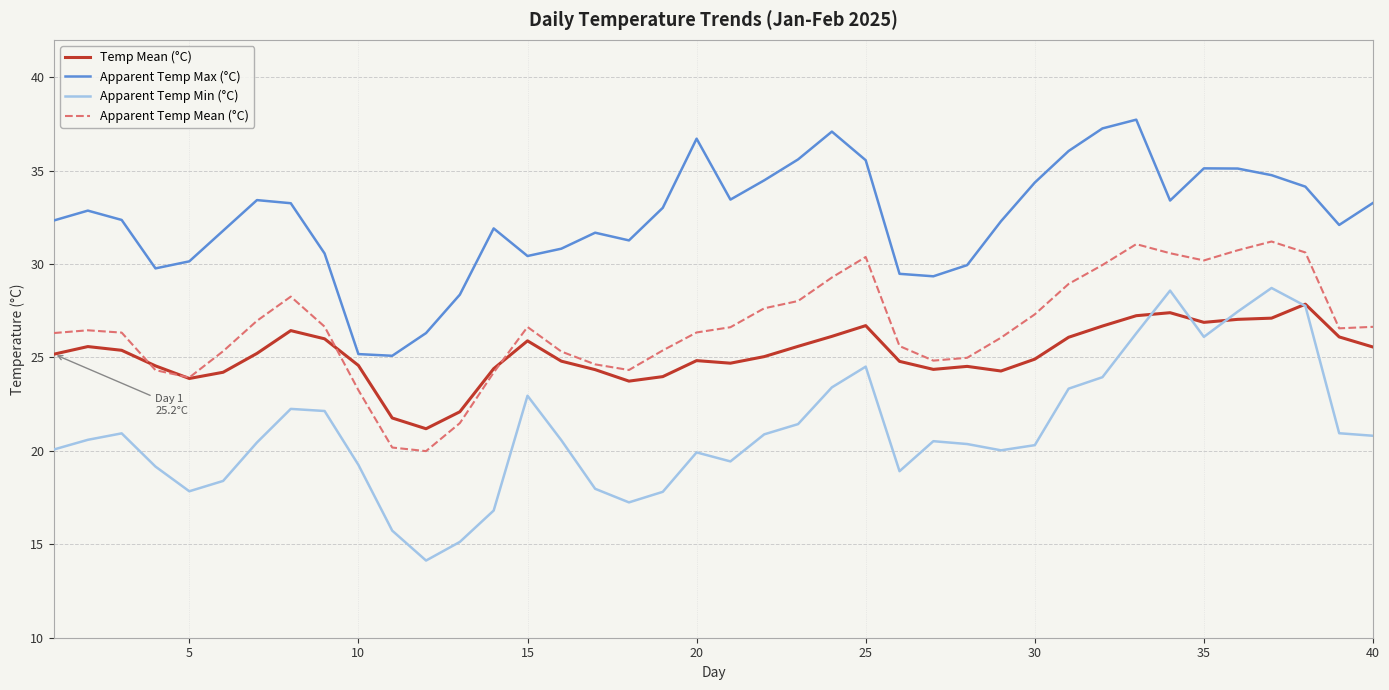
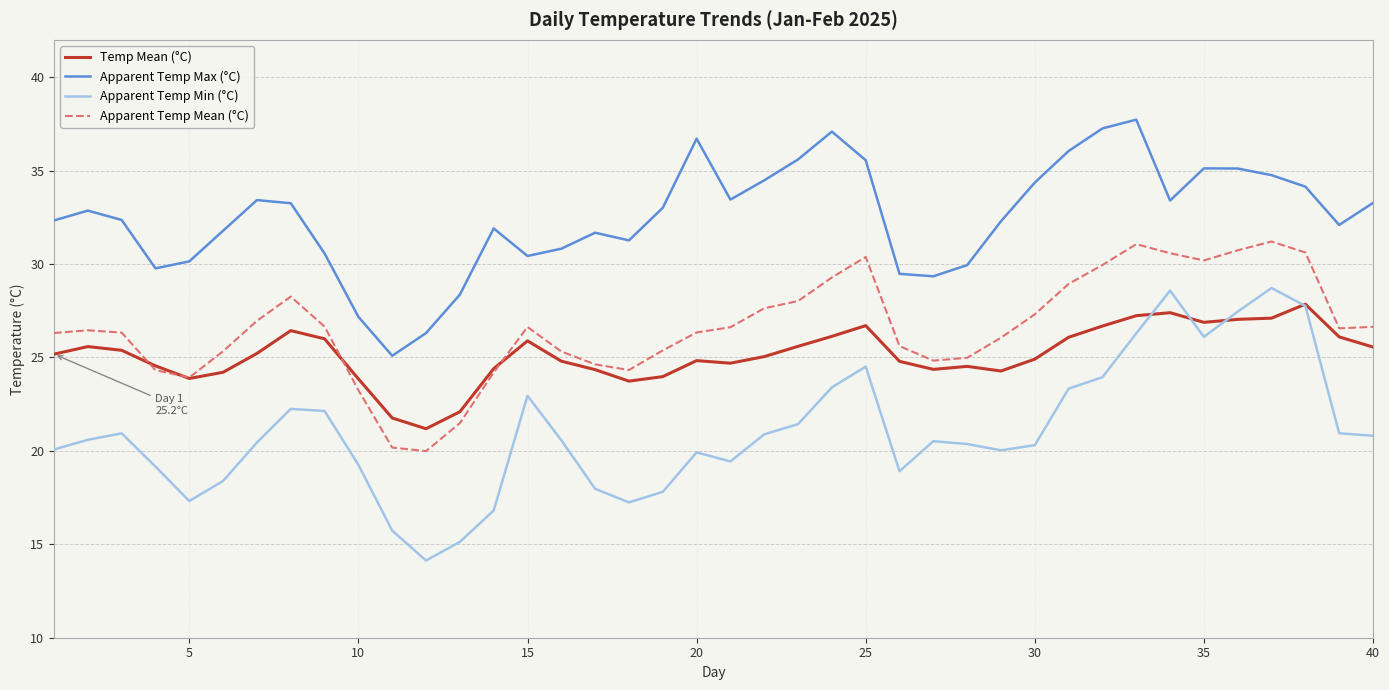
Apparent Temp Min (°C), 5: 17.8 -> 17.3
Temp Mean (°C), 10: 24.6 -> 23.9
Apparent Temp Max (°C), 10: 25.2 -> 27.2
